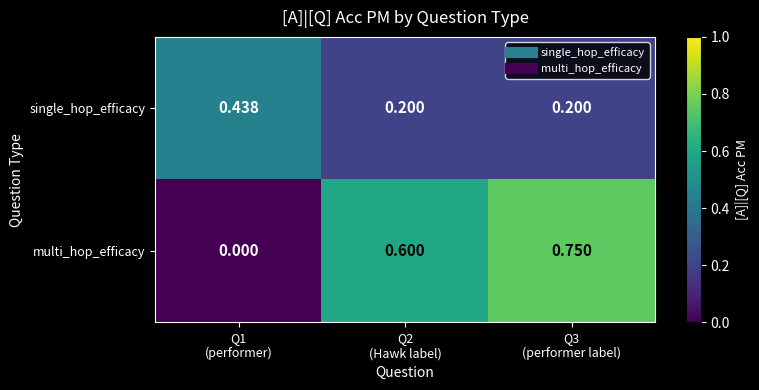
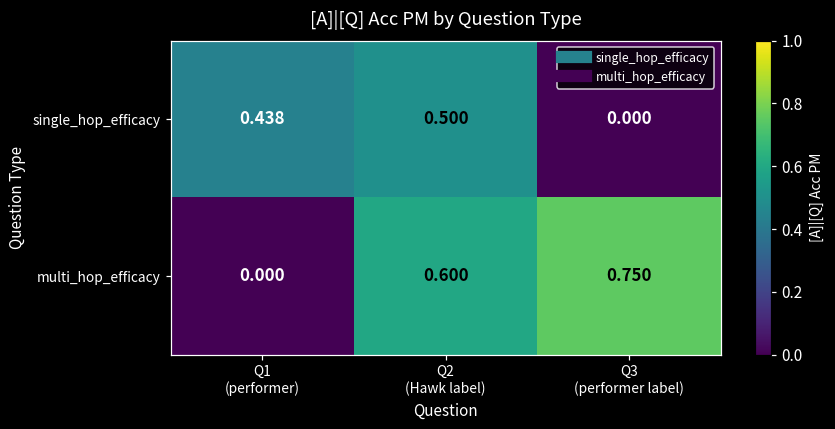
single_hop_efficacy, Q2 (Hawk label): 0.200 -> 0.500
single_hop_efficacy, Q3 (performer label): 0.200 -> 0.000
